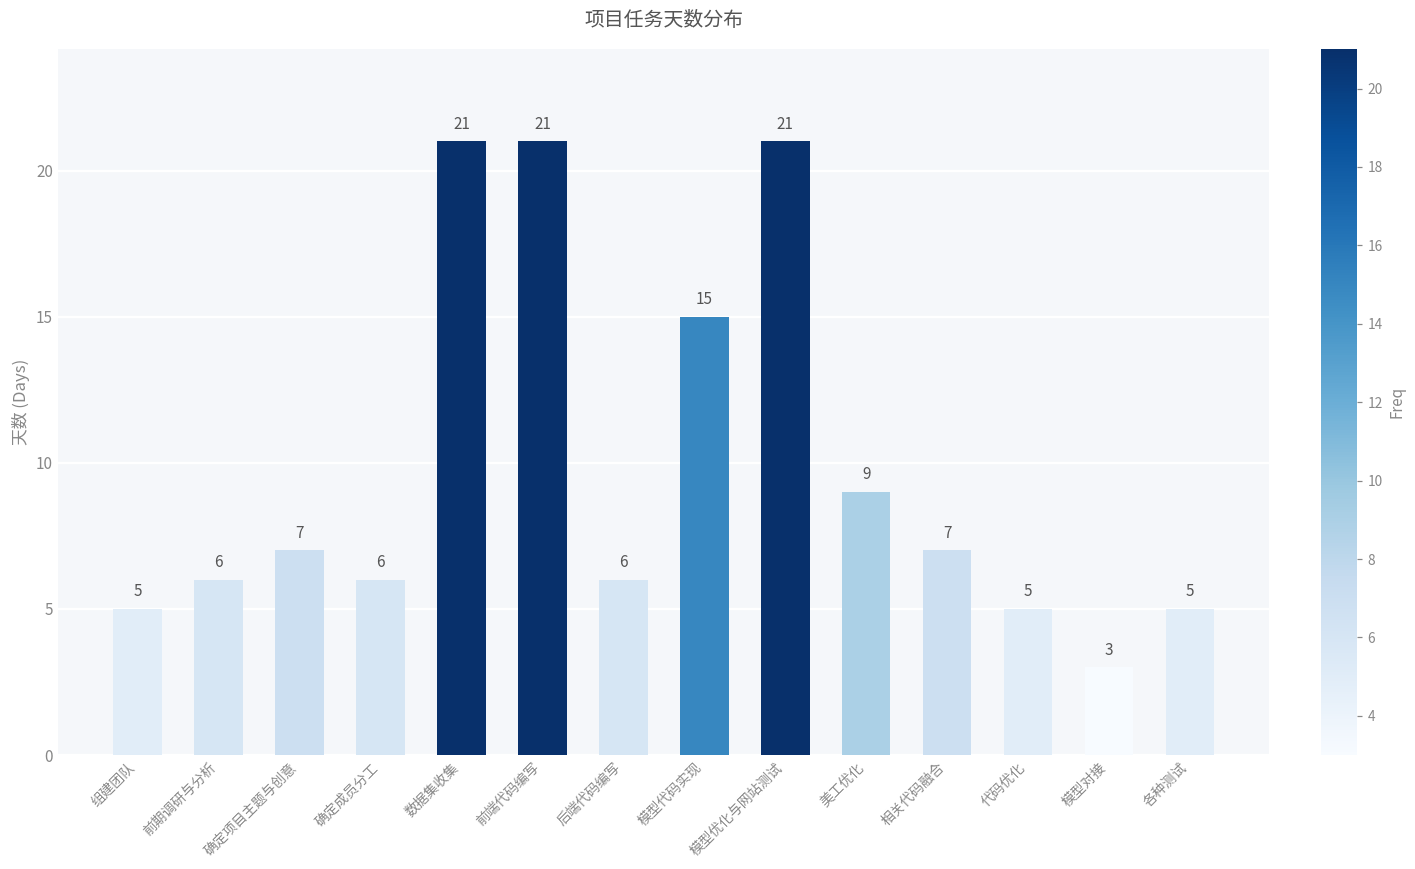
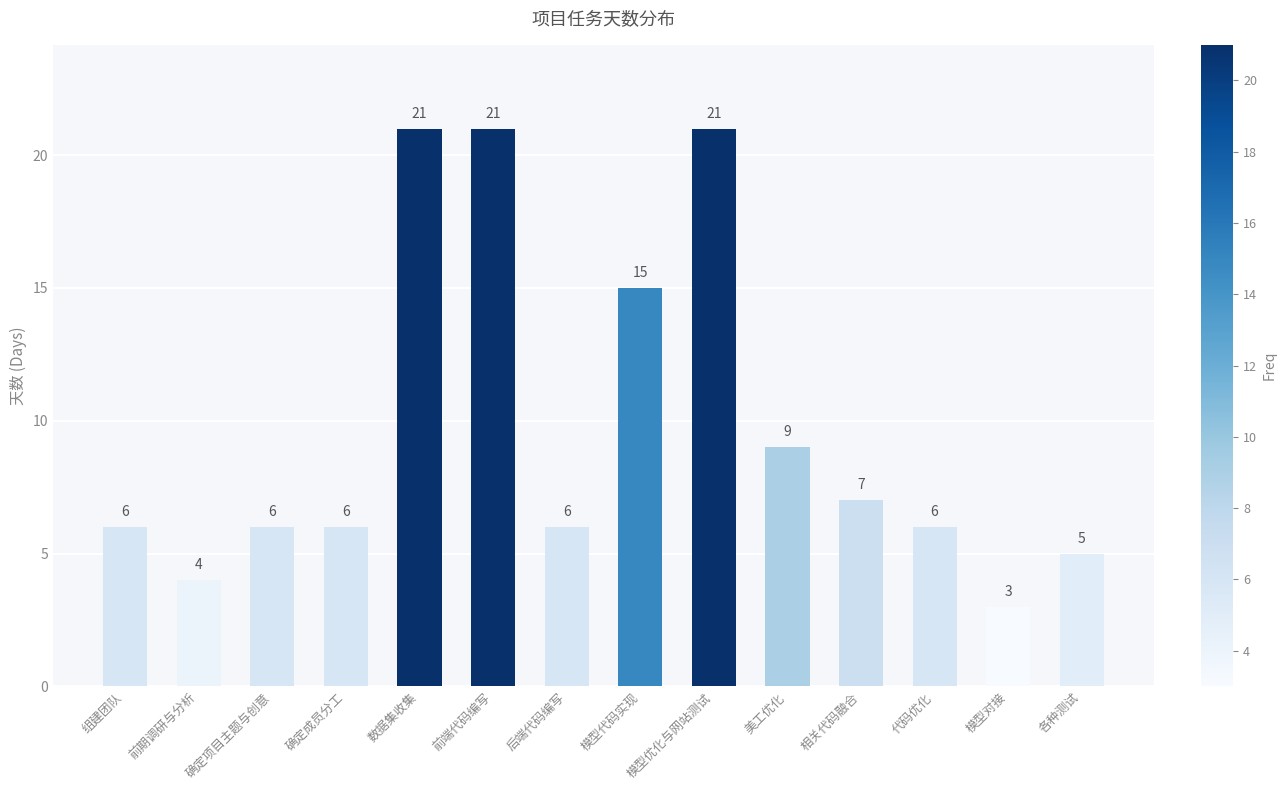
组建团队: 5 -> 6
前期调研与分析: 6 -> 4
确定项目主题与创意: 7 -> 6
代码优化: 5 -> 6
